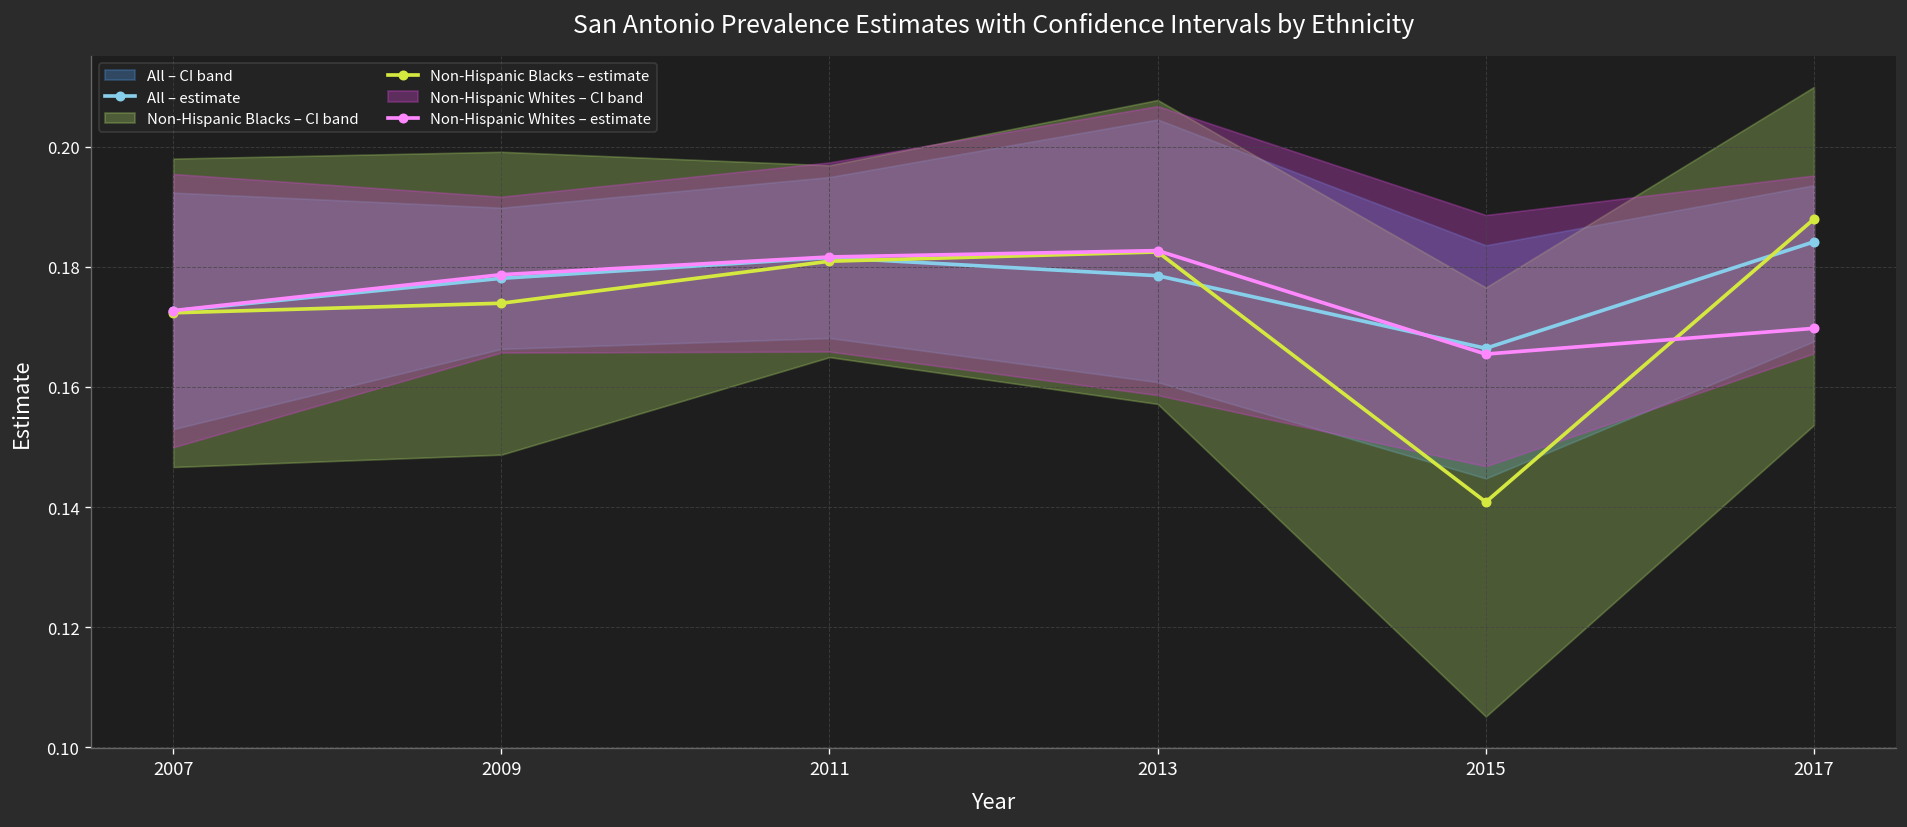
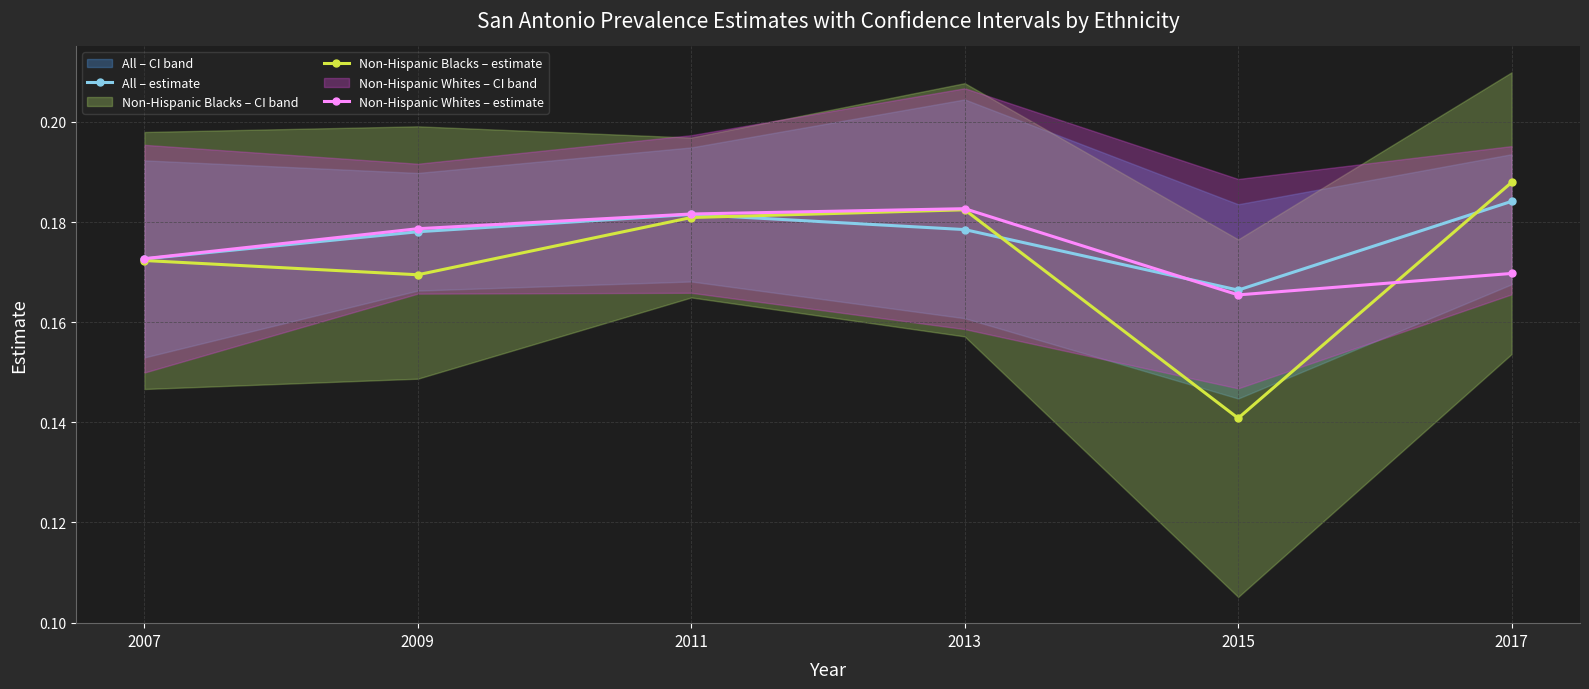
Non-Hispanic Blacks – estimate, 2009: 0.174 -> 0.169
